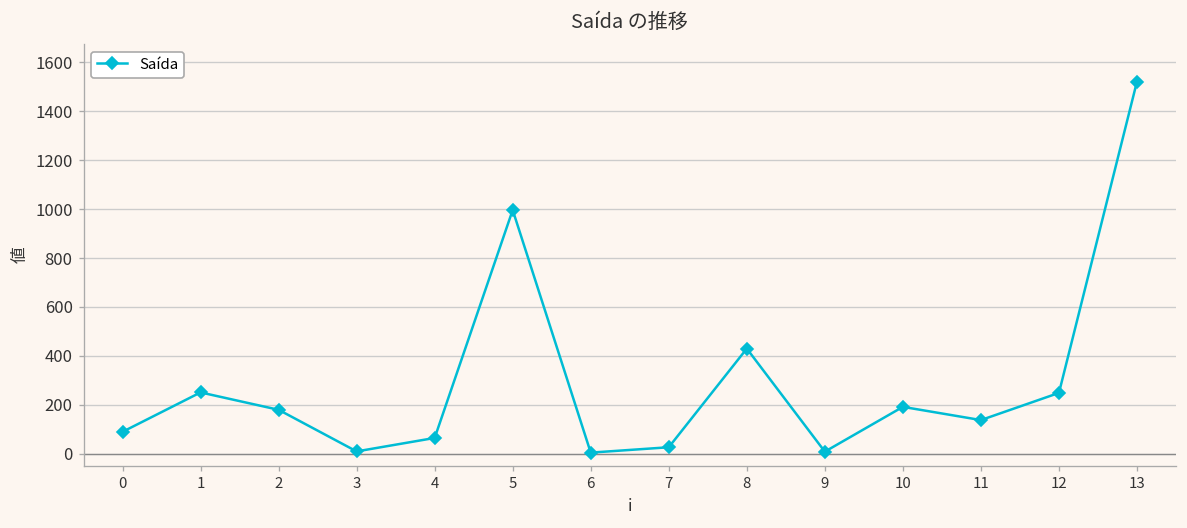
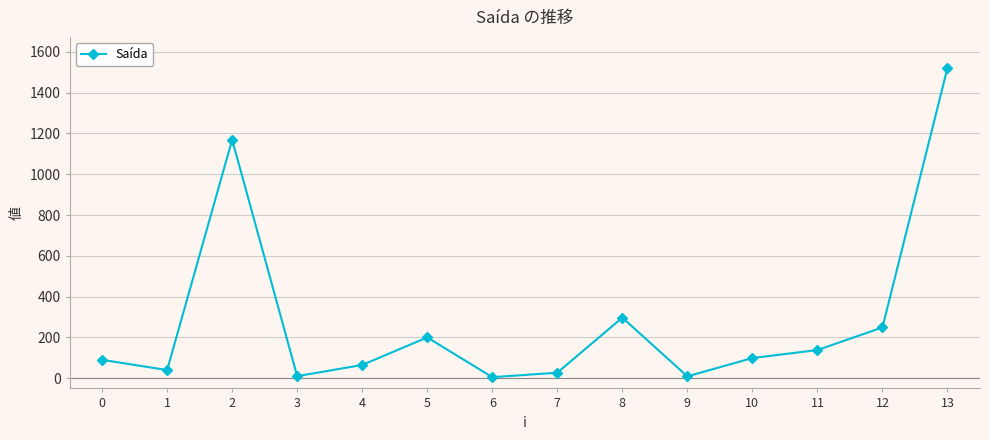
1: 250 -> 40
2: 180 -> 1170
5: 1000 -> 200
8: 430 -> 300
10: 190 -> 100
